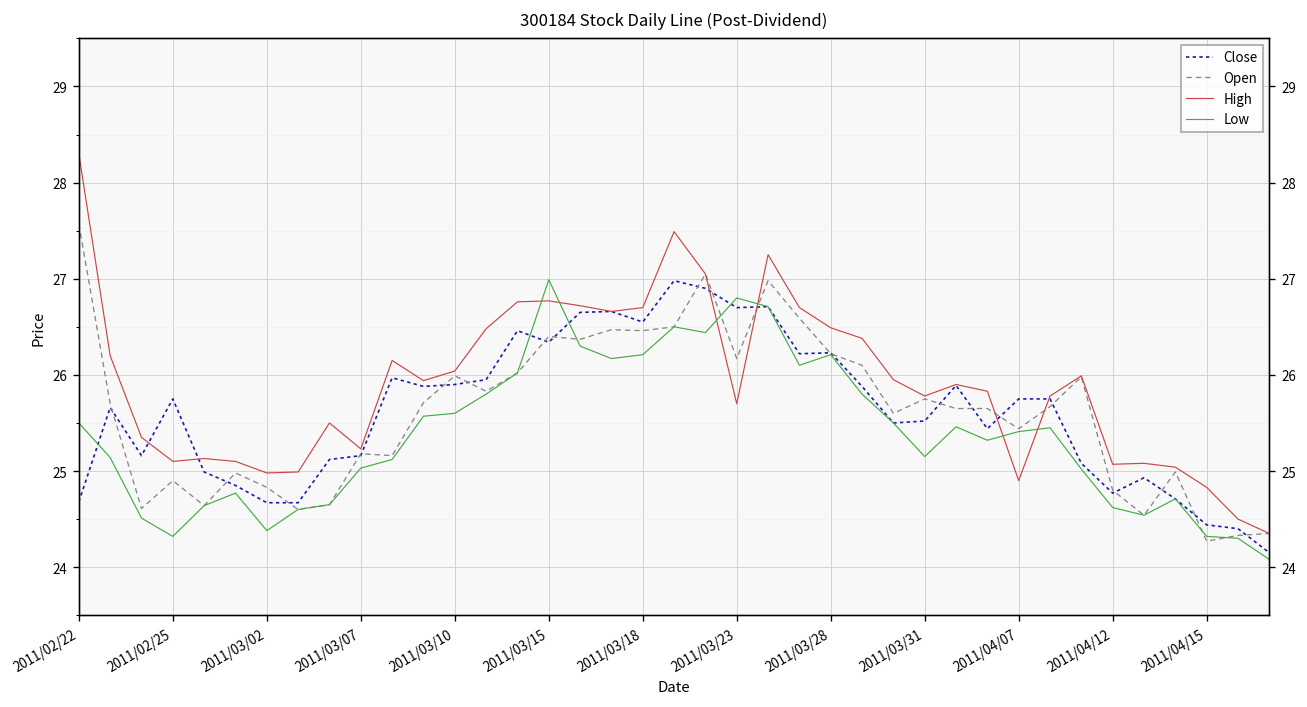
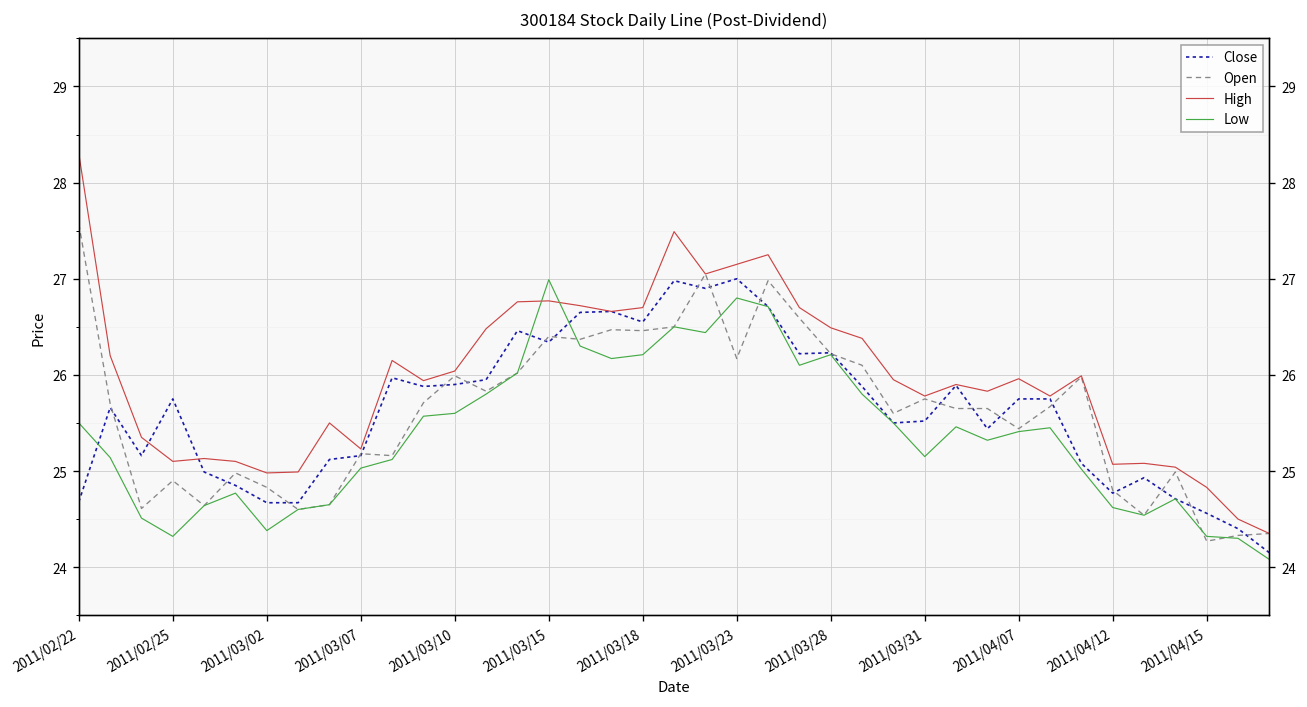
Close, 2011/03/23: 26.7 -> 27.0
High, 2011/03/23: 25.7 -> 27.2
High, 2011/04/07: 24.9 -> 26.0
Close, 2011/04/15: 24.4 -> 24.6
